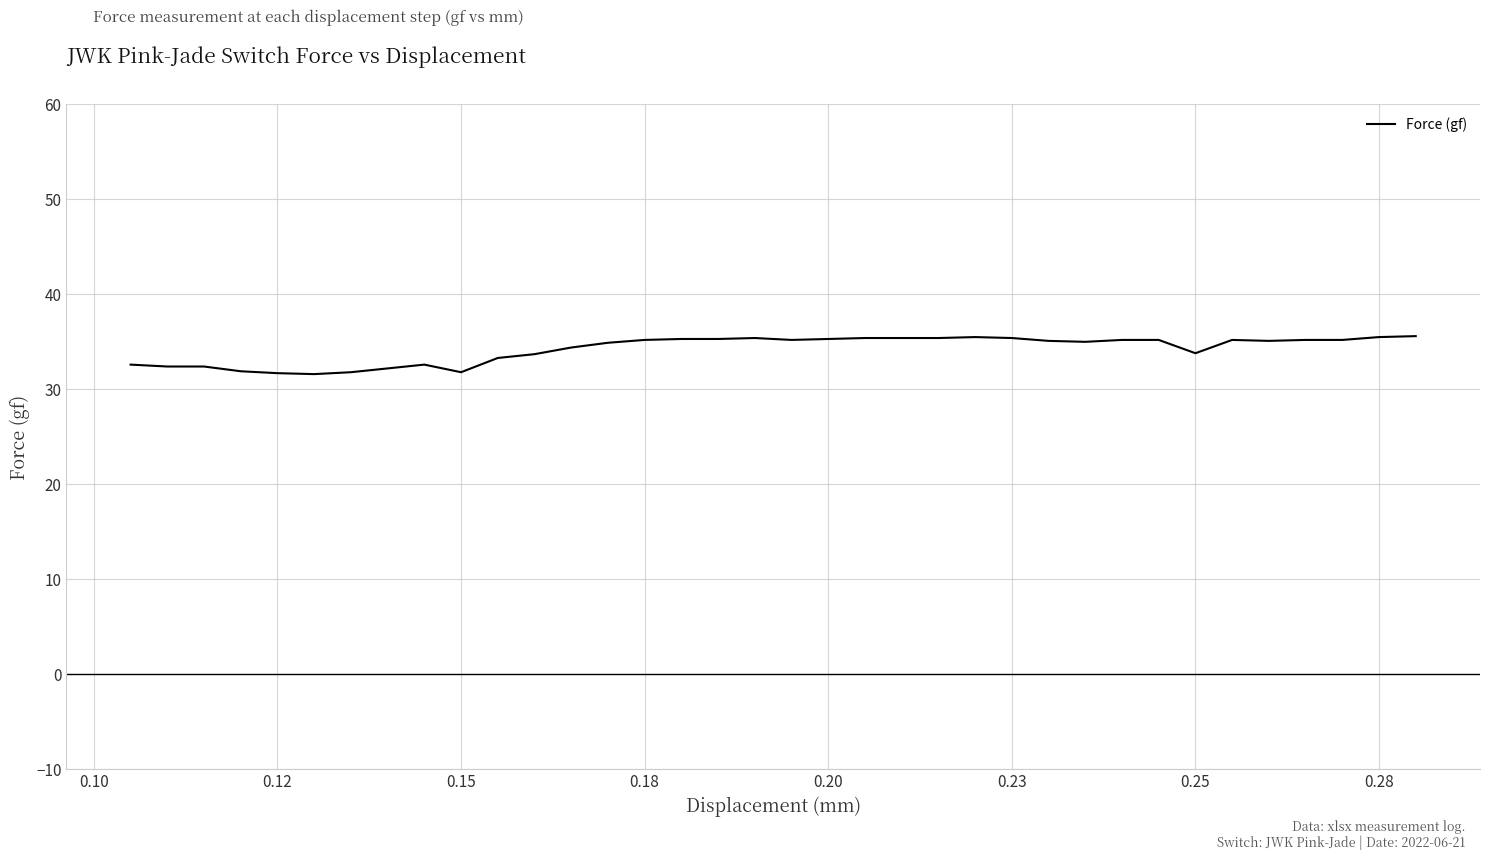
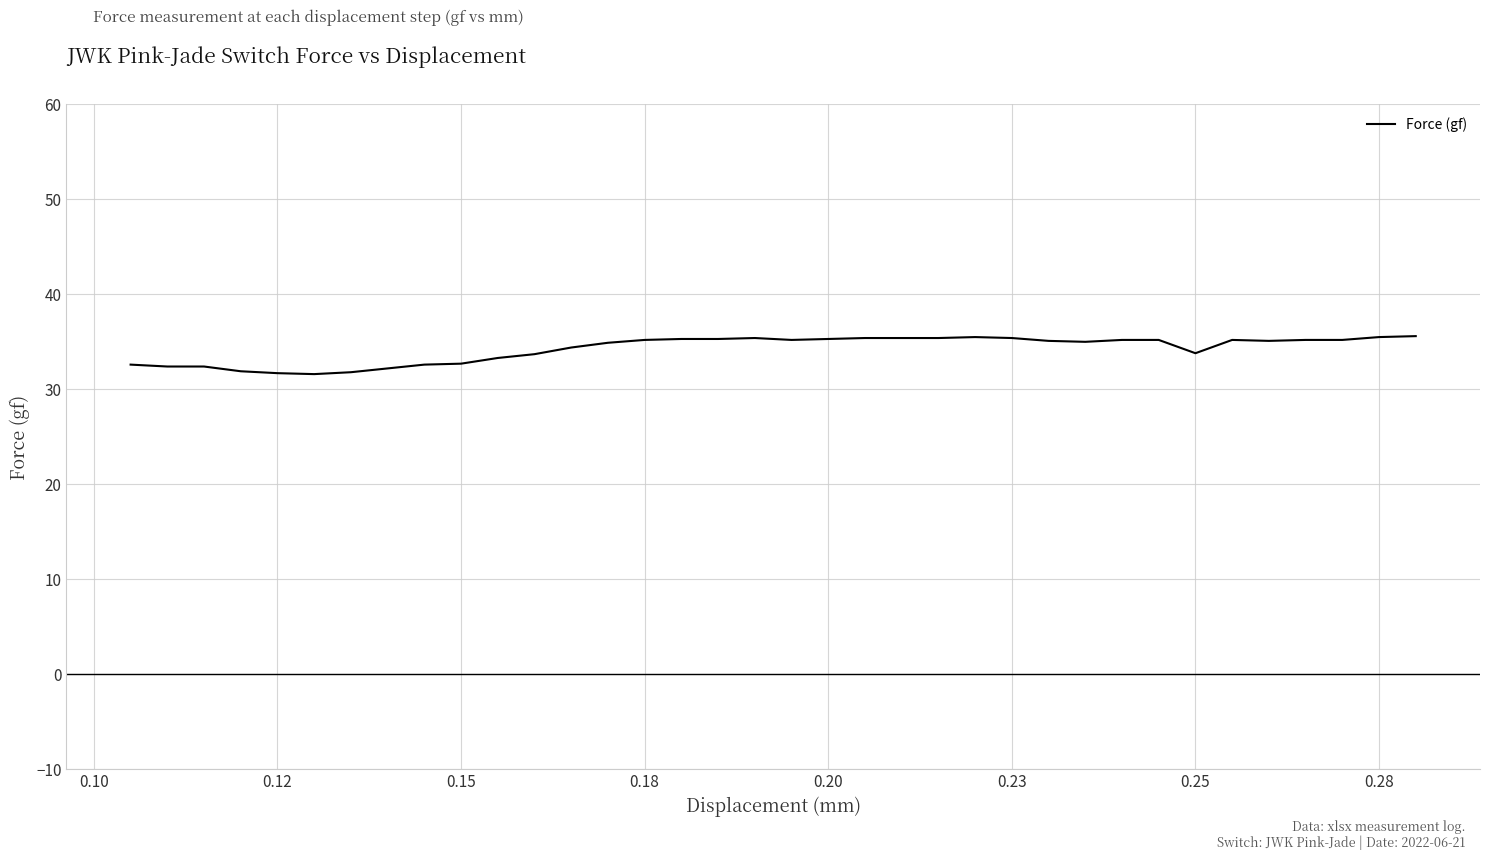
0.15: 32 -> 33
